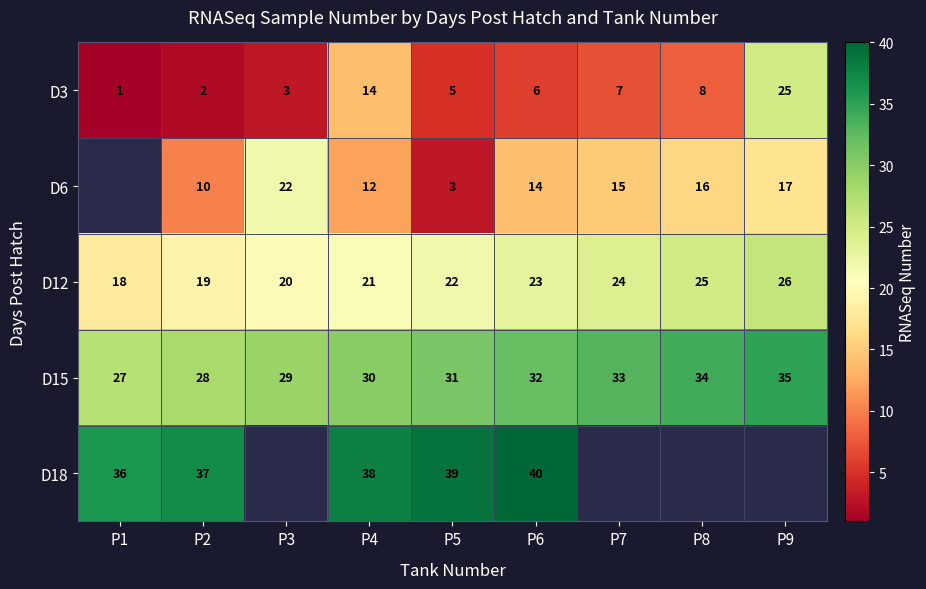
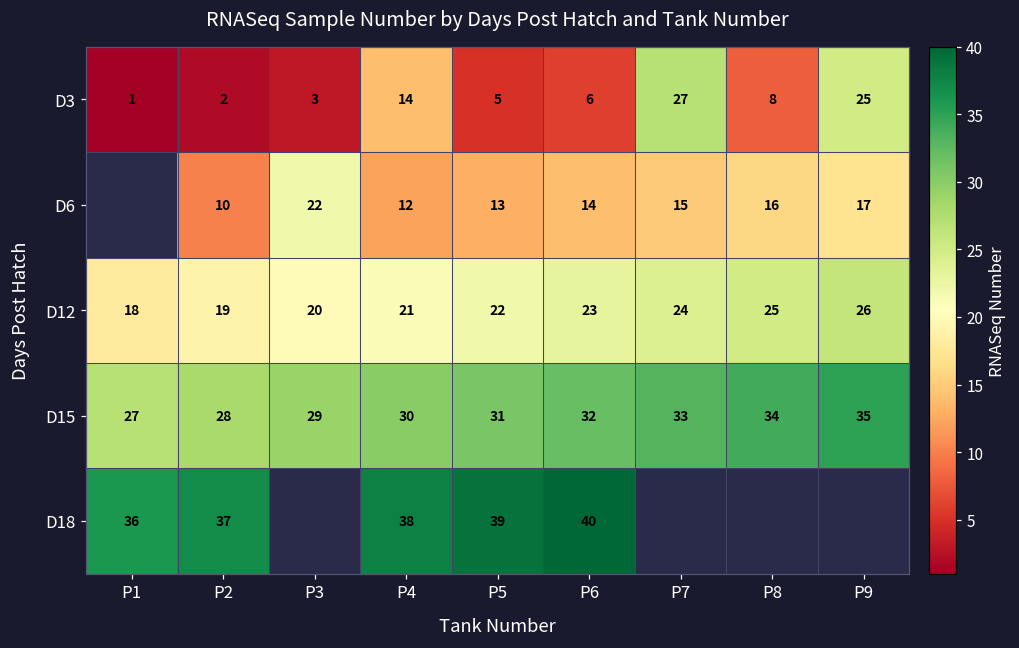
D3, P7: 7 -> 27
D6, P5: 3 -> 13
